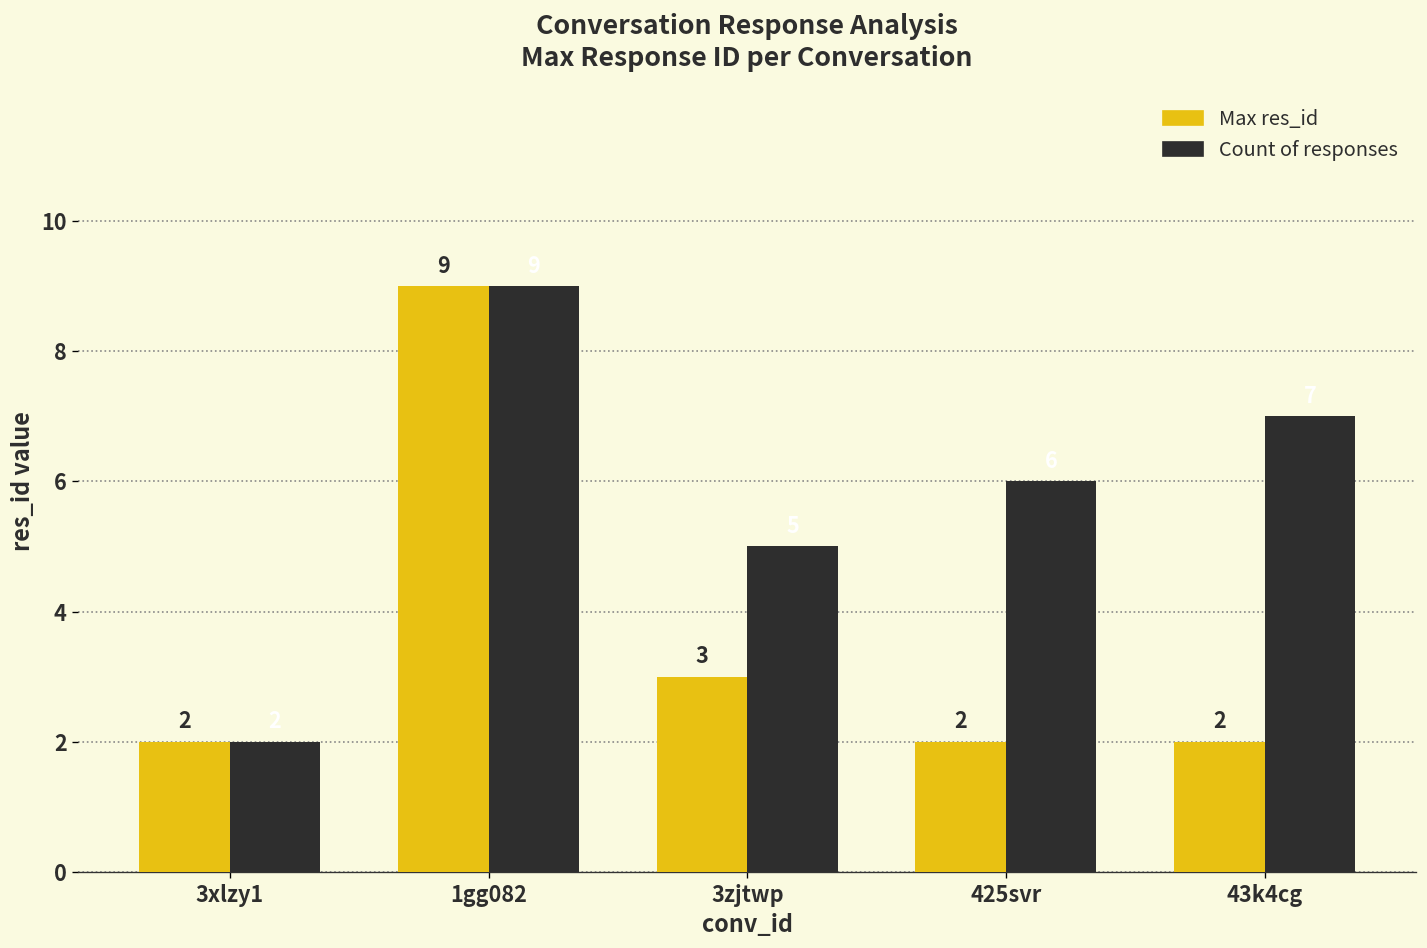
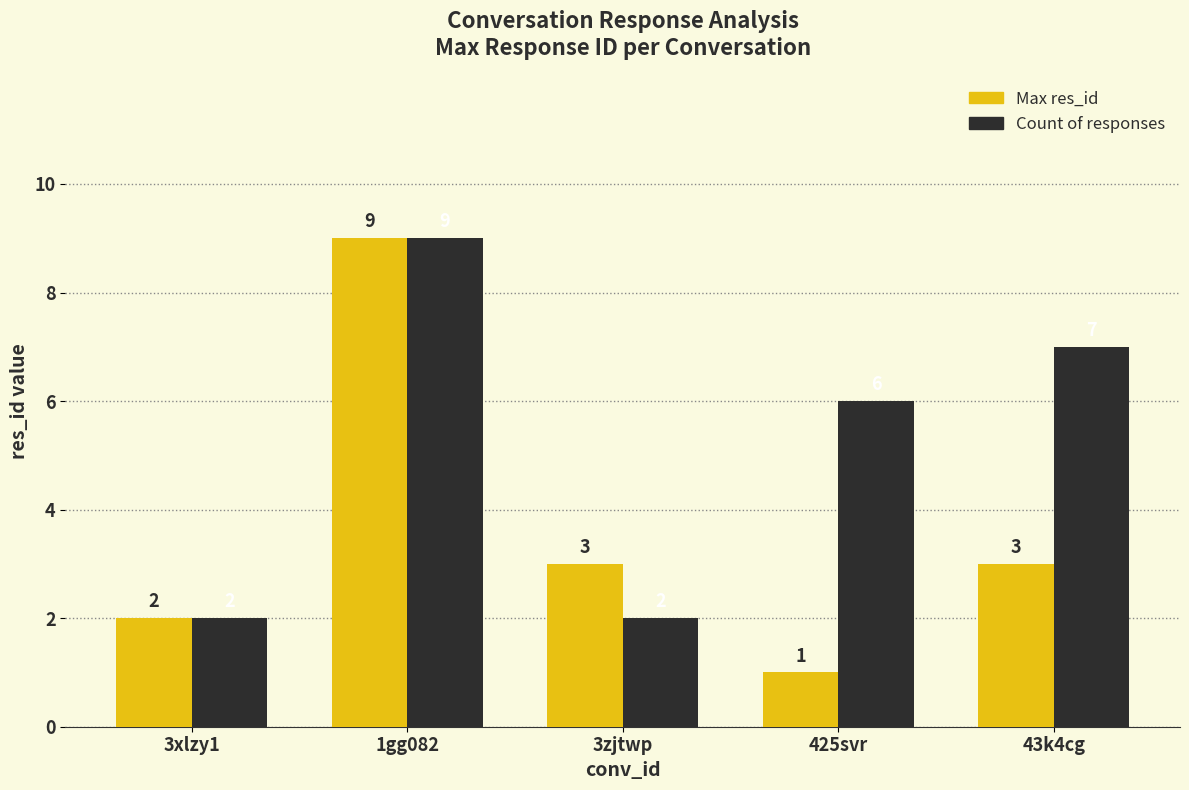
Count of responses, 3zjtwp: 5 -> 2
Max res_id, 425svr: 2 -> 1
Max res_id, 43k4cg: 2 -> 3
